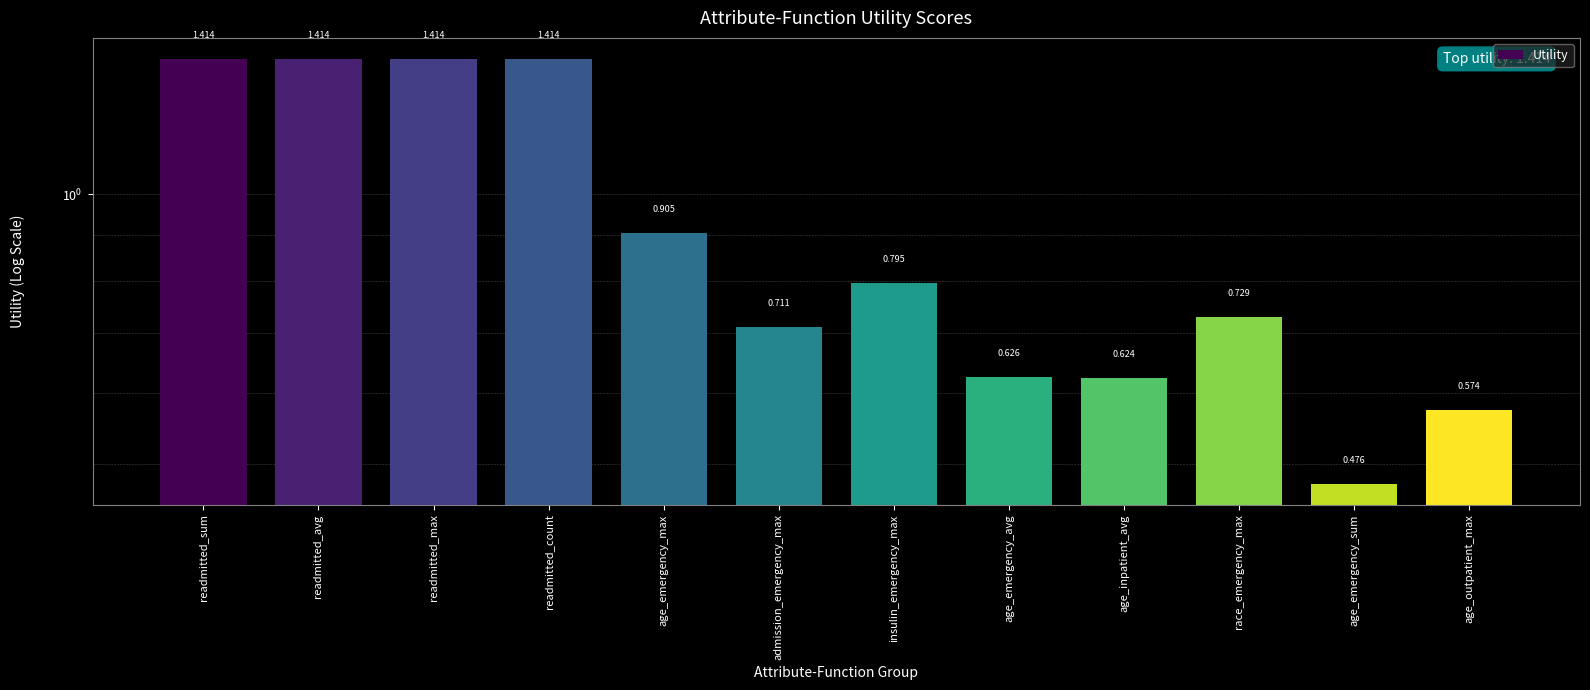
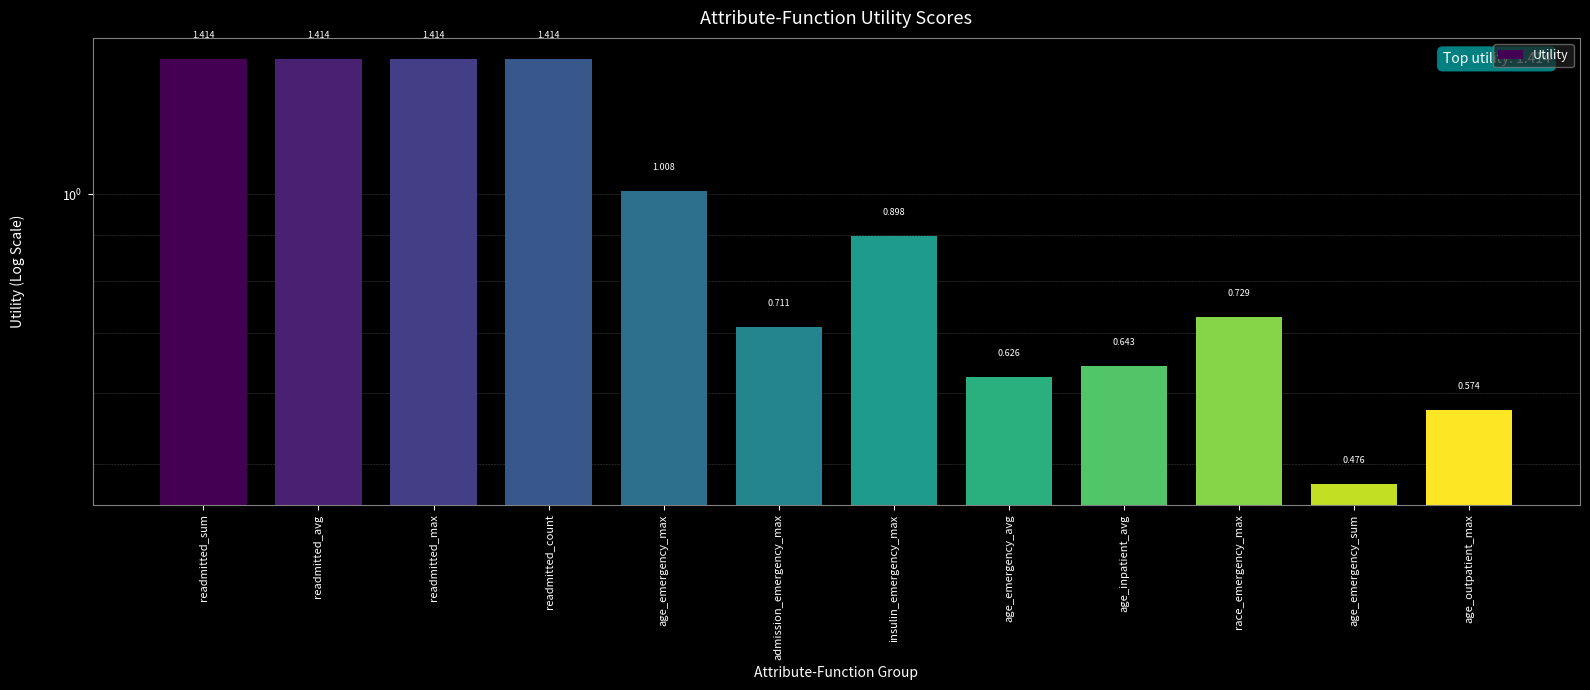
age_emergency_max: 0.905 -> 1.008
insulin_emergency_max: 0.795 -> 0.898
age_inpatient_avg: 0.624 -> 0.643
